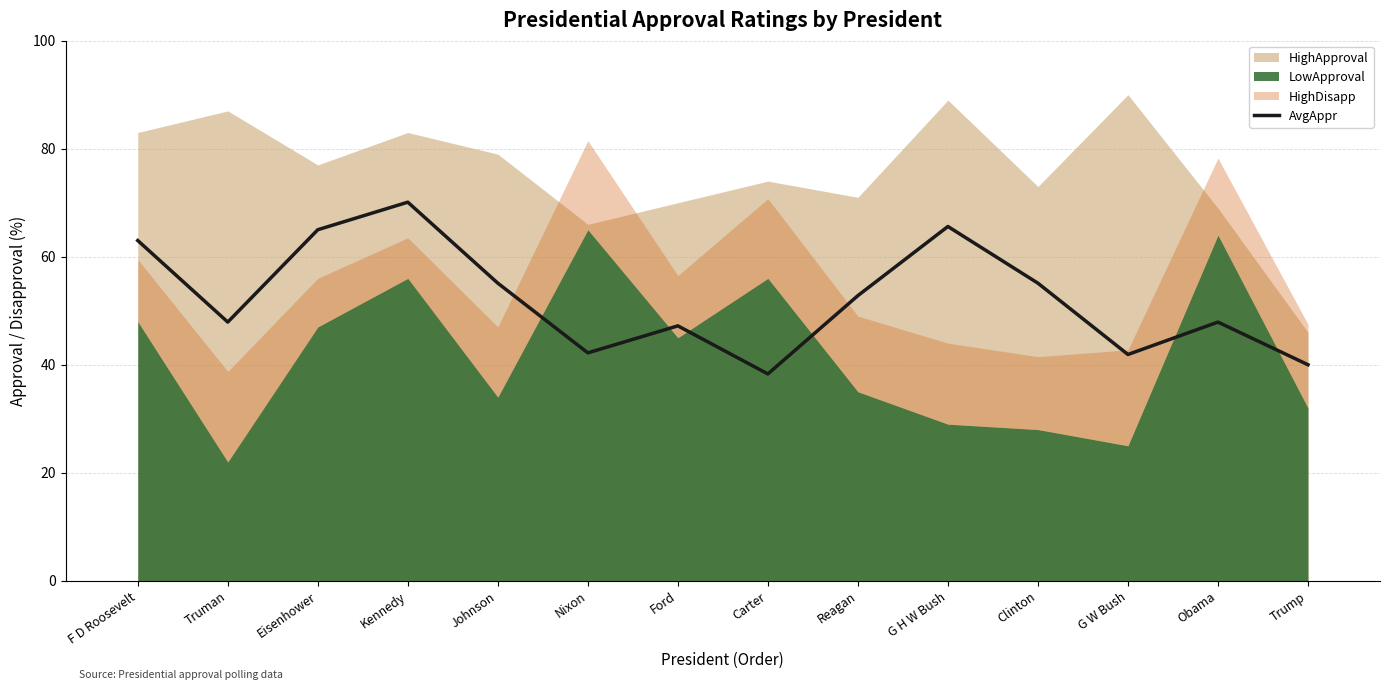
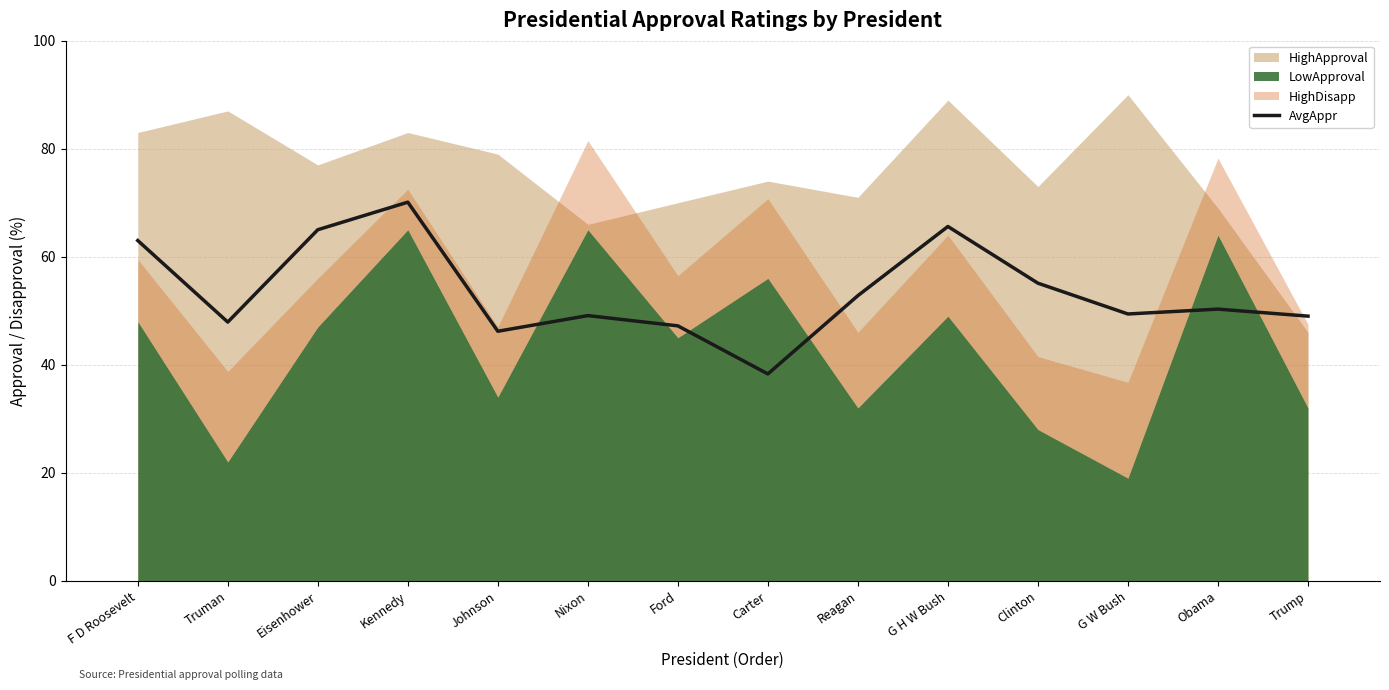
LowApproval, Kennedy: 56 -> 65
AvgAppr, Johnson: 55 -> 46
AvgAppr, Nixon: 42 -> 49
LowApproval, Reagan: 35 -> 32
LowApproval, G H W Bush: 29 -> 49
AvgAppr, G W Bush: 42 -> 49
LowApproval, G W Bush: 25 -> 19
AvgAppr, Obama: 48 -> 50
AvgAppr, Trump: 40 -> 49
